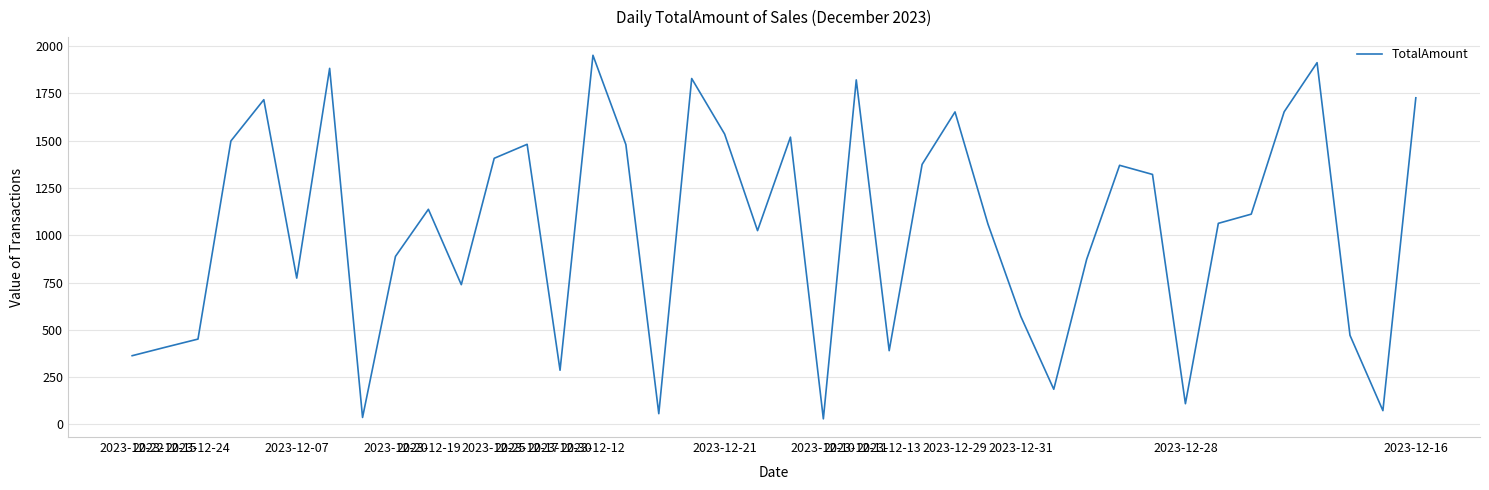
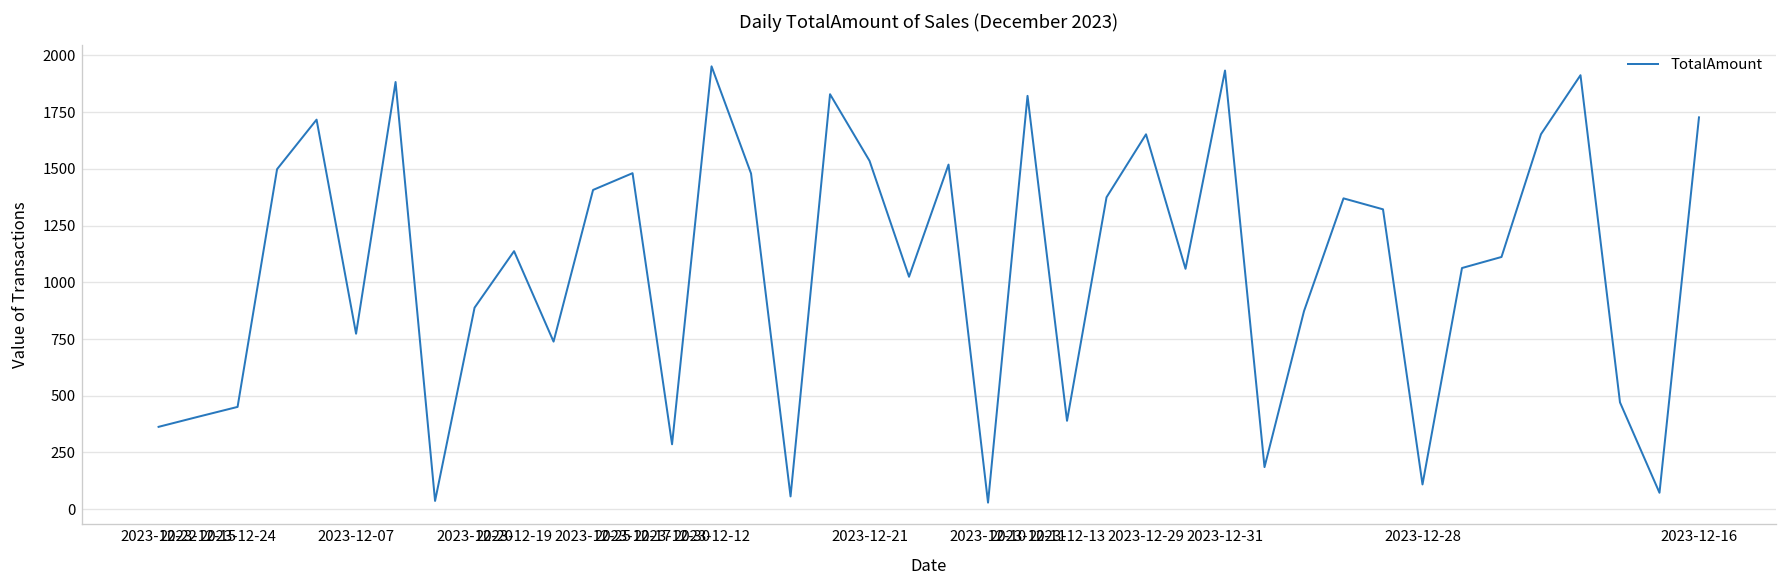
2023-12-31: 570 -> 1930
